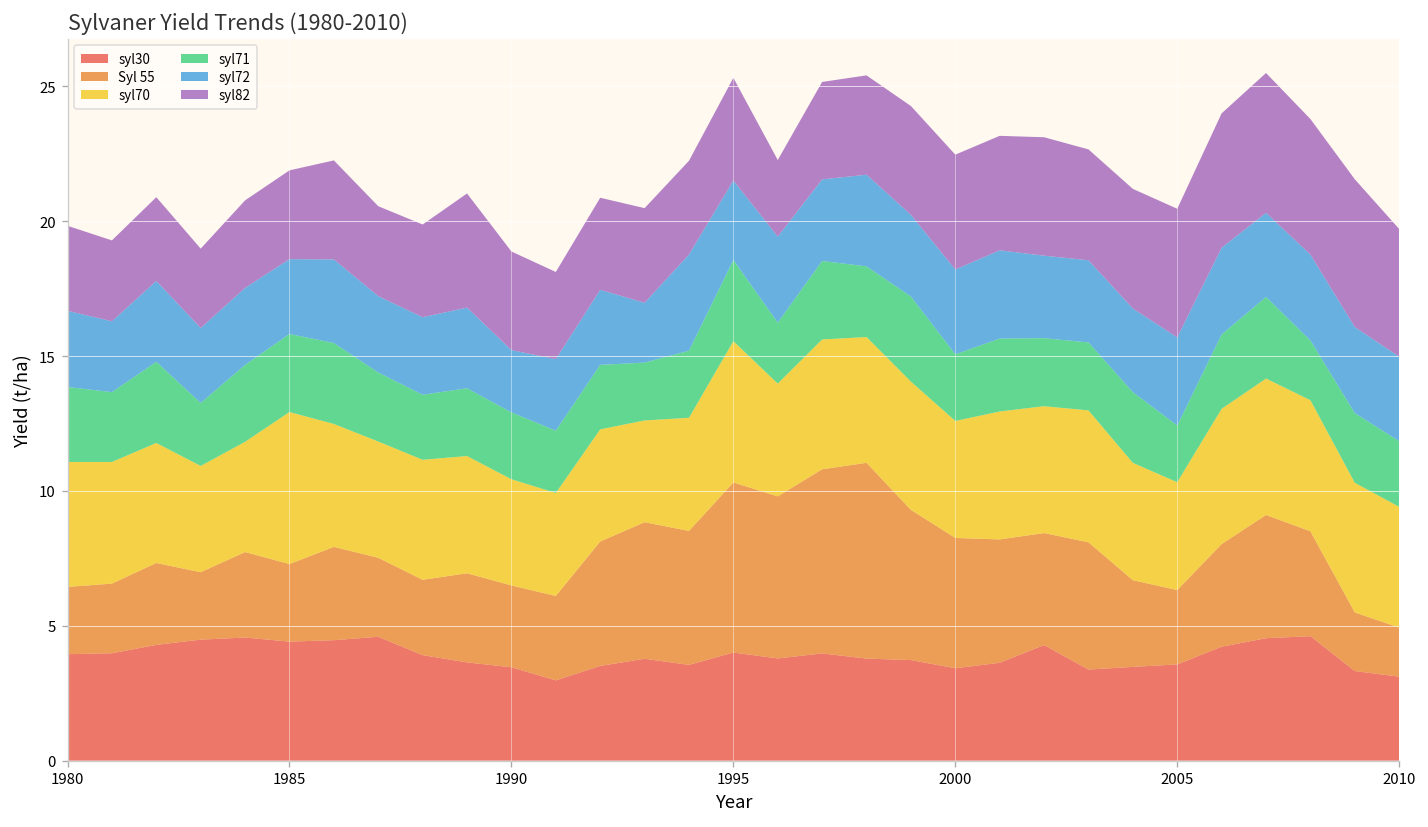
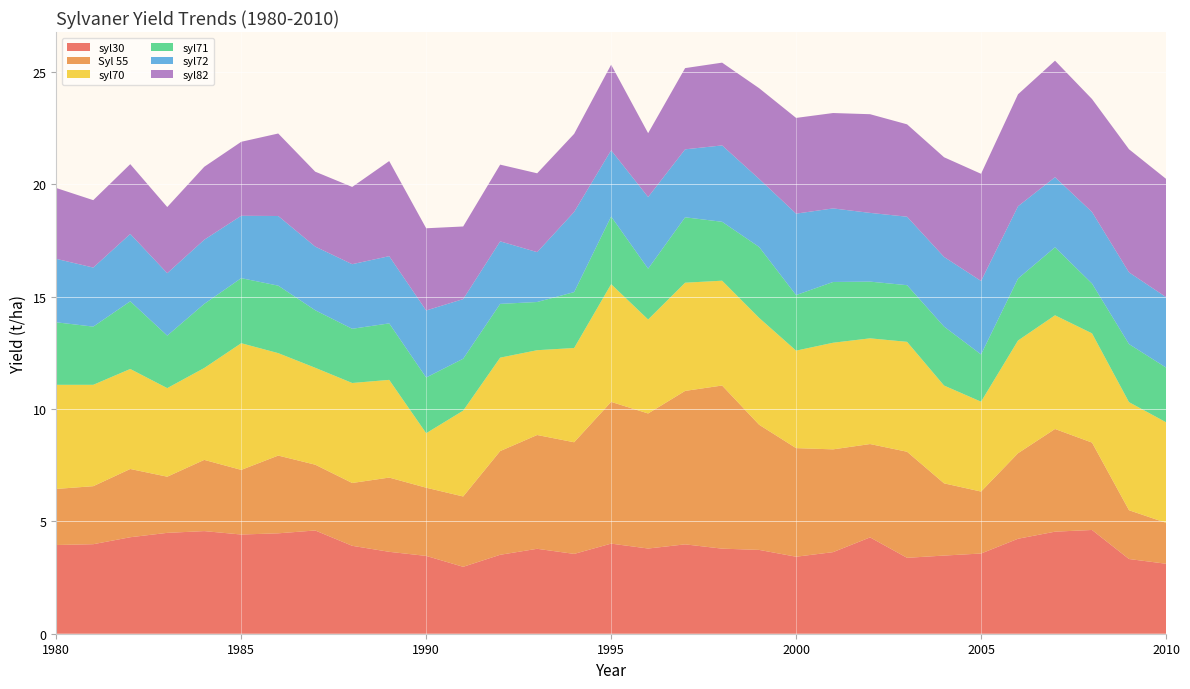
syl70, 1990: 3.9 -> 2.4
syl72, 1990: 2.3 -> 3.0
syl72, 2000: 3.1 -> 3.6
syl82, 2010: 4.7 -> 5.3
